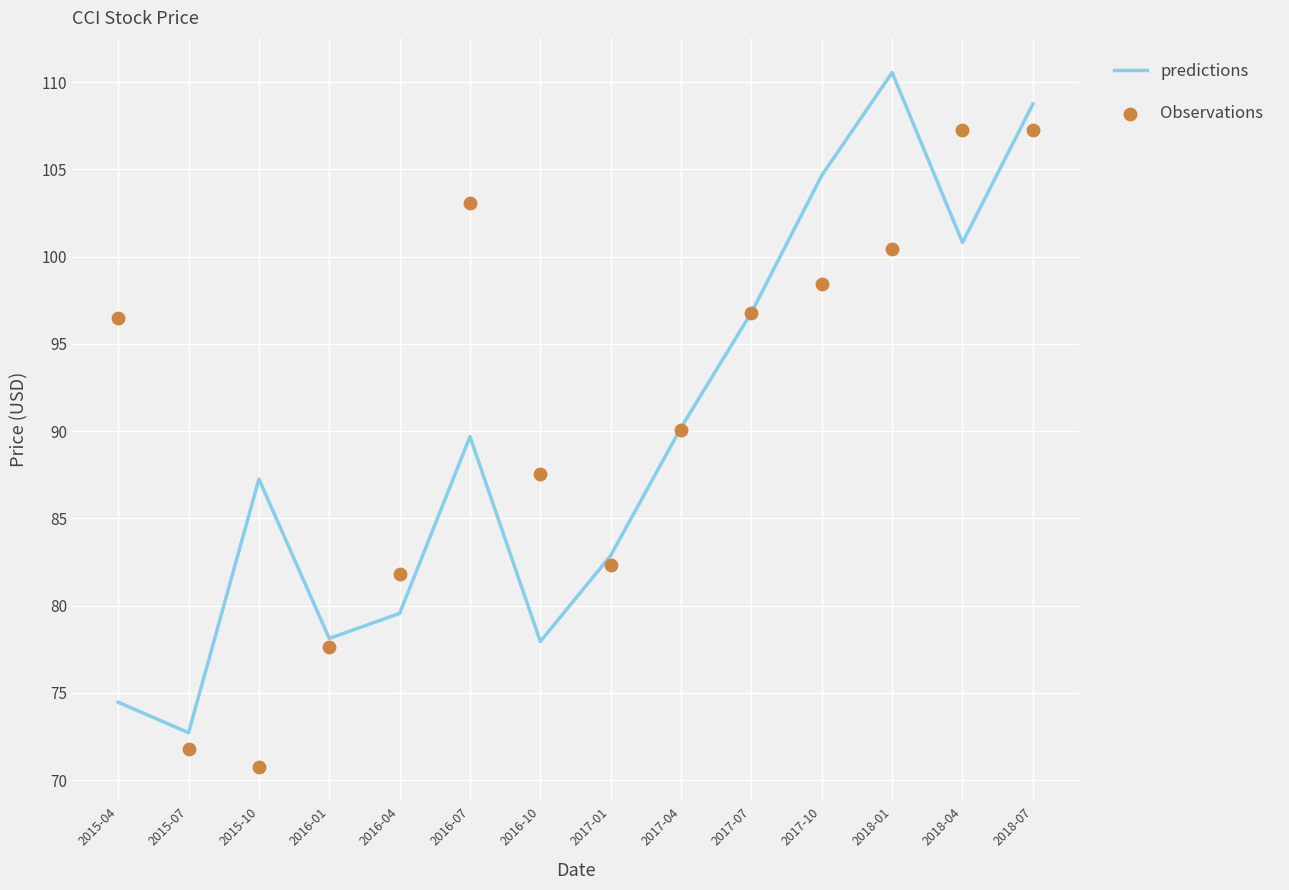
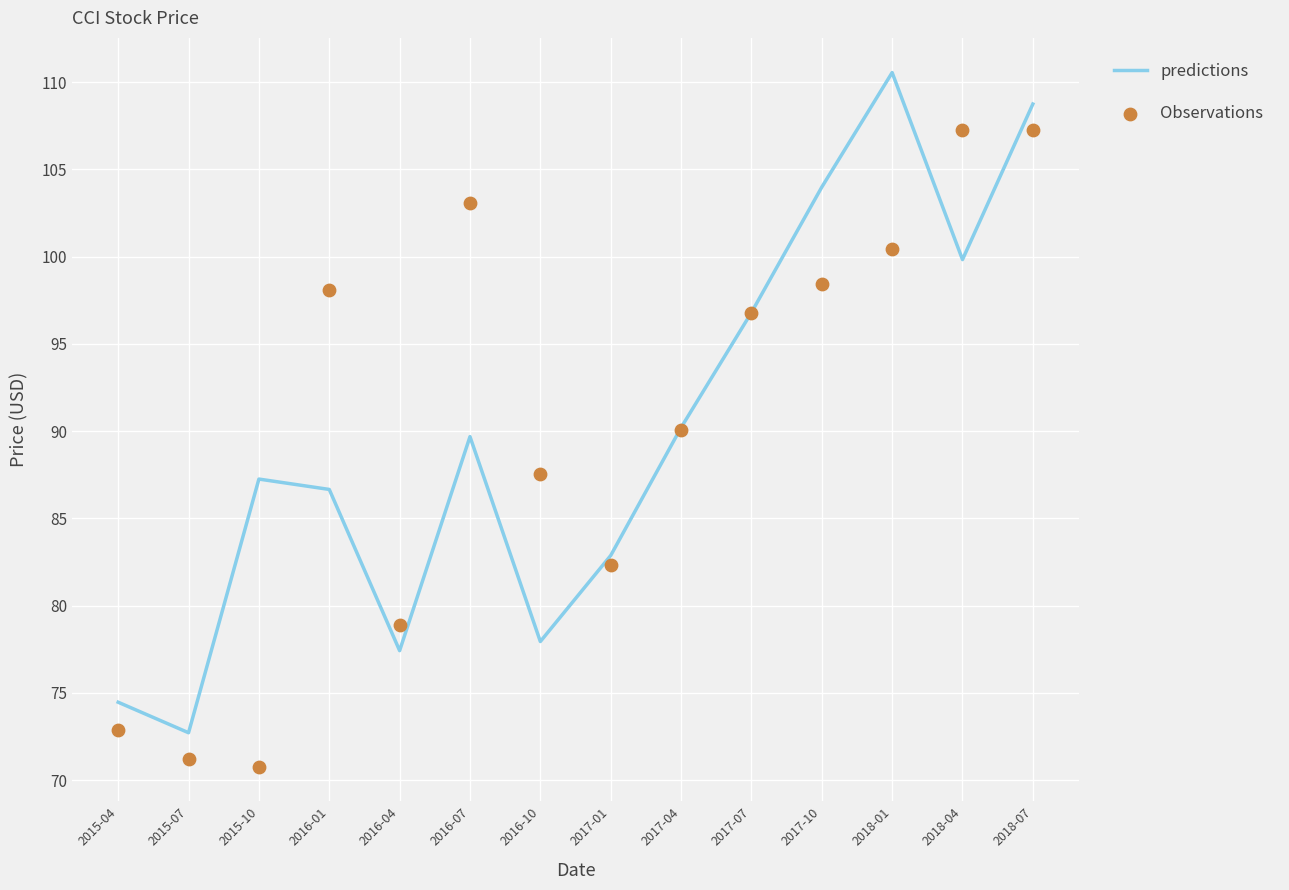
Observations, 2015-04: 96.5 -> 72.9
Observations, 2015-07: 71.8 -> 71.2
predictions, 2016-01: 78.1 -> 86.7
Observations, 2016-01: 77.6 -> 98.1
predictions, 2016-04: 79.6 -> 77.4
Observations, 2016-04: 81.8 -> 78.9
predictions, 2017-10: 104.7 -> 104.0
predictions, 2018-04: 100.8 -> 99.8
